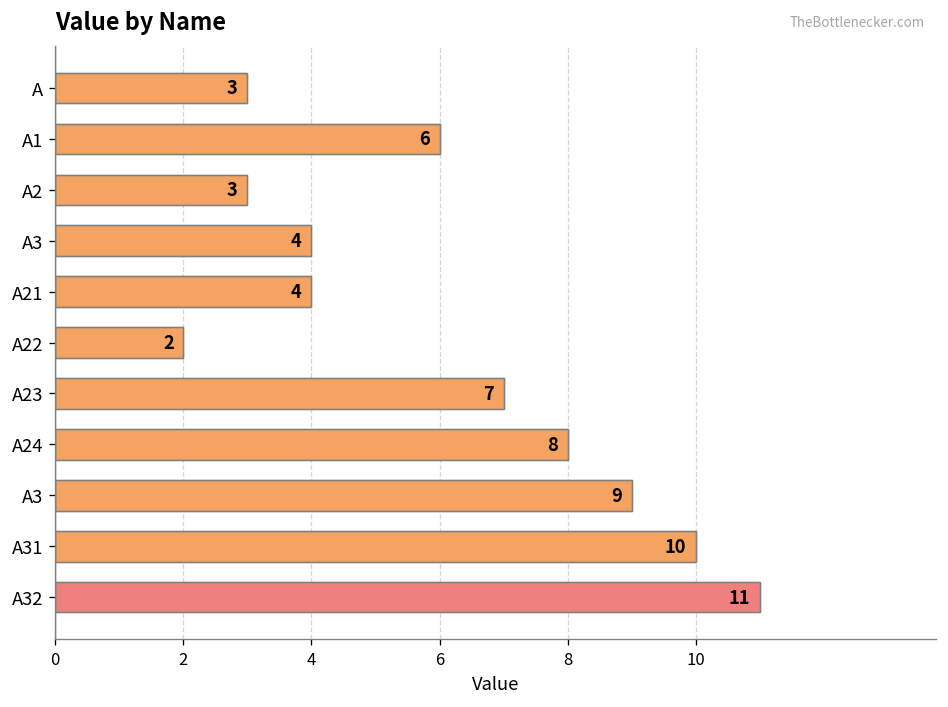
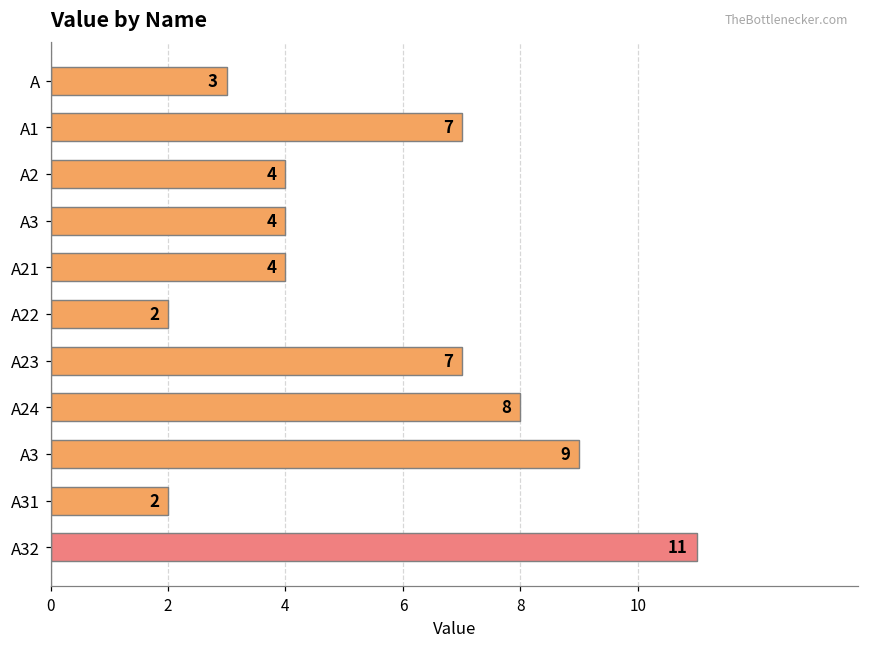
A1: 6 -> 7
A2: 3 -> 4
A31: 10 -> 2
